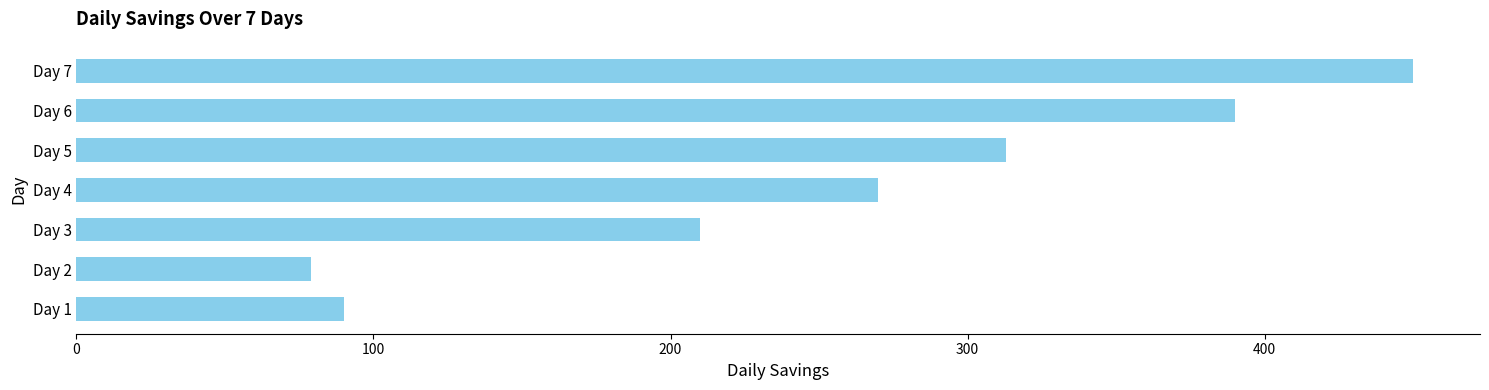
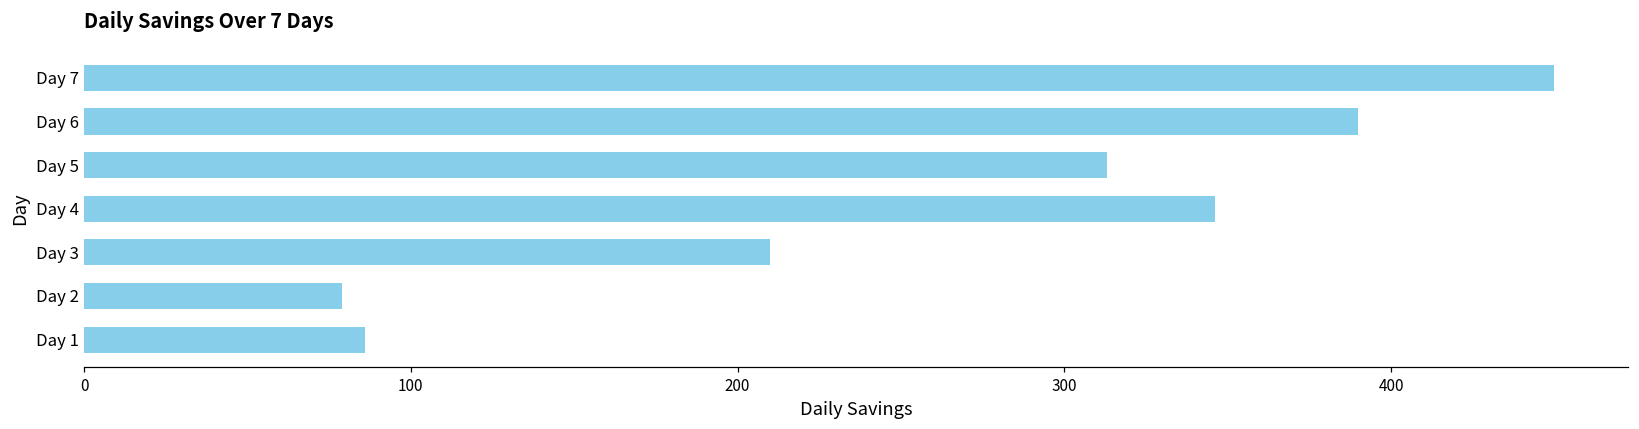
Day 4: 270 -> 346
Day 1: 90 -> 86
